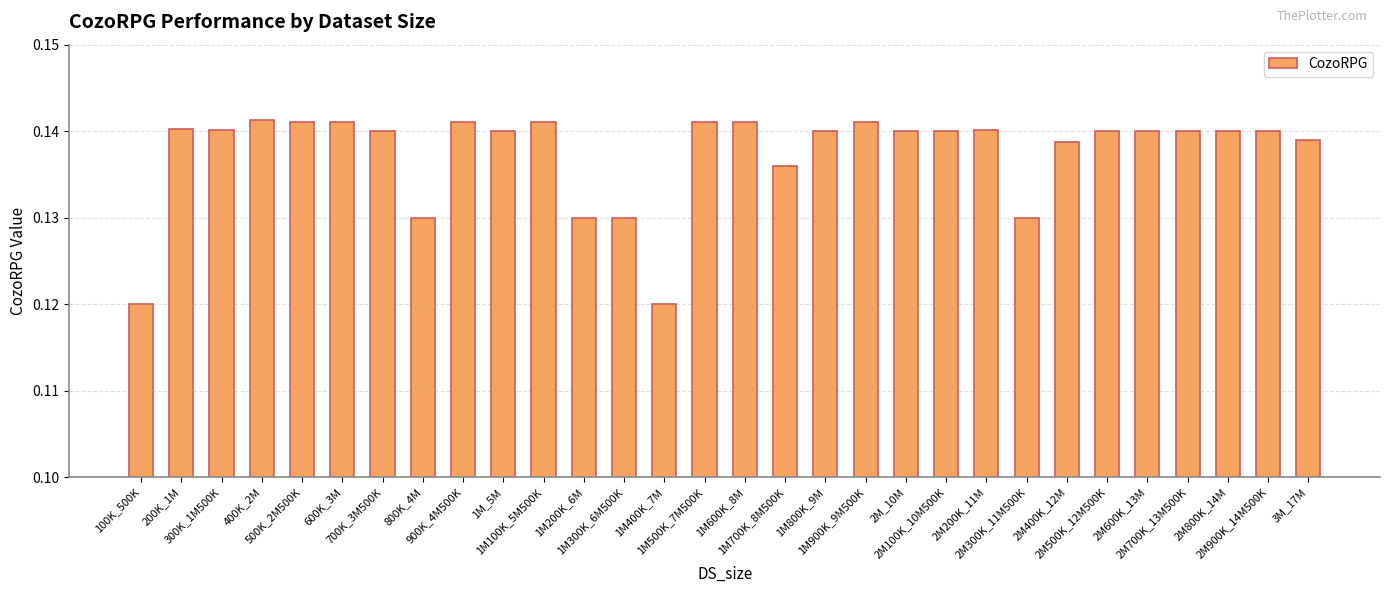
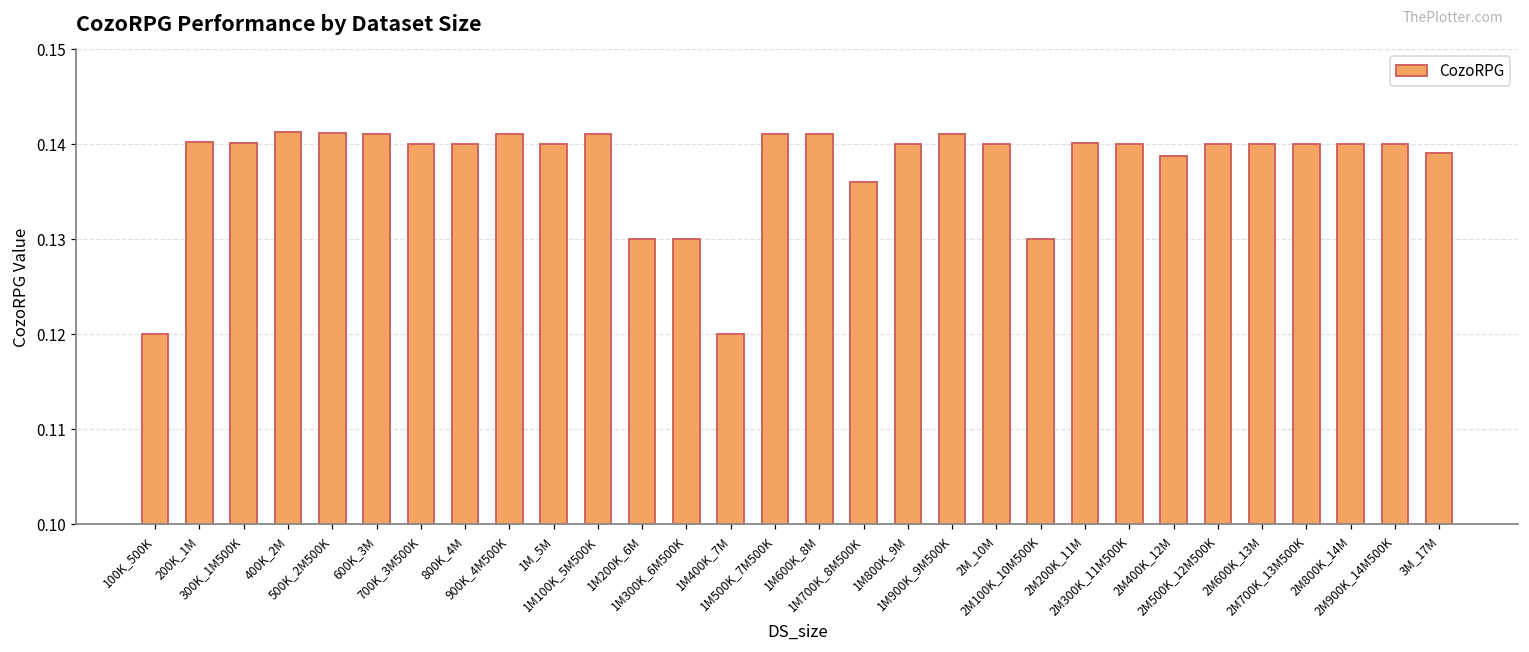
800K_4M: 0.13 -> 0.14
2M100K_10M500K: 0.14 -> 0.13
2M300K_11M500K: 0.13 -> 0.14
